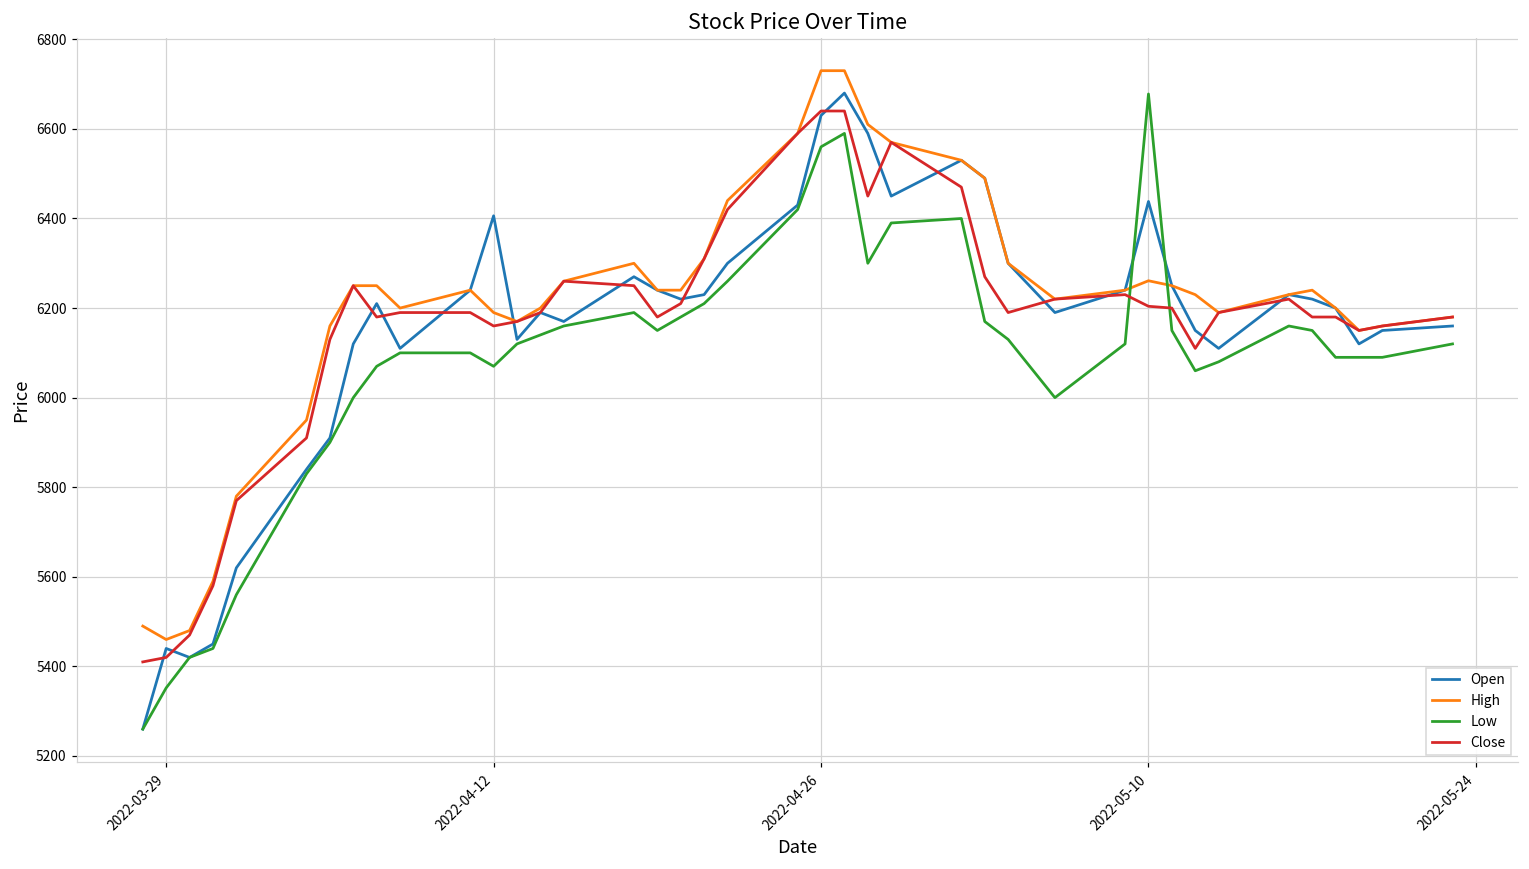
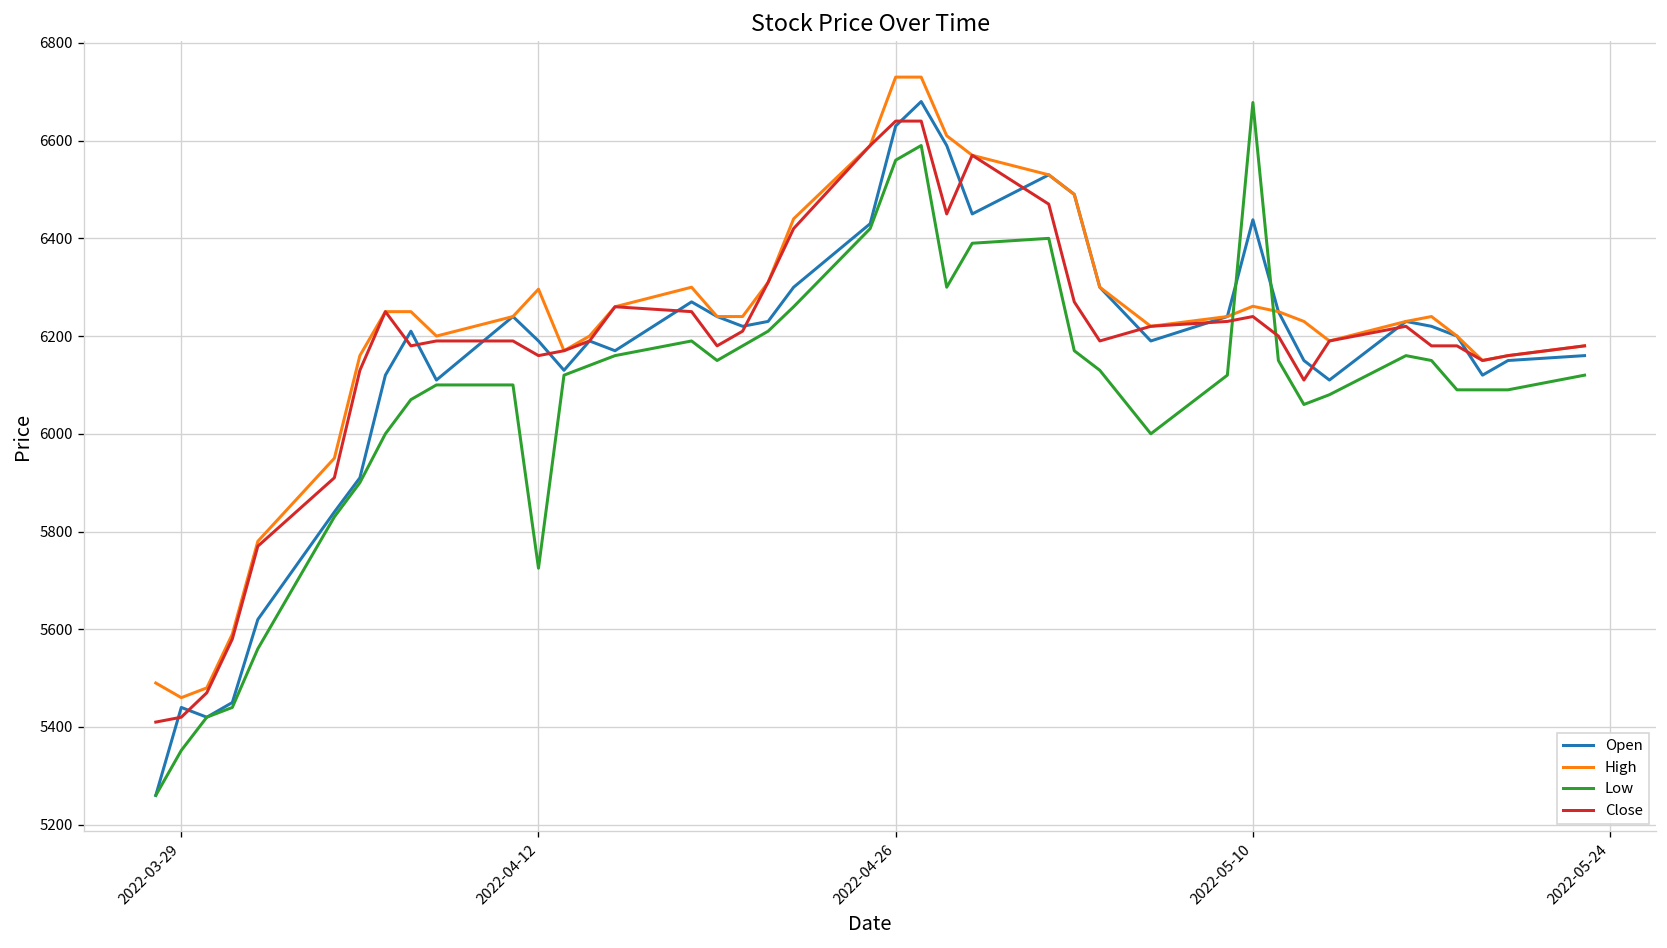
Open, 2022-04-12: 6410 -> 6190
High, 2022-04-12: 6190 -> 6300
Low, 2022-04-12: 6070 -> 5730
Close, 2022-05-10: 6200 -> 6240
